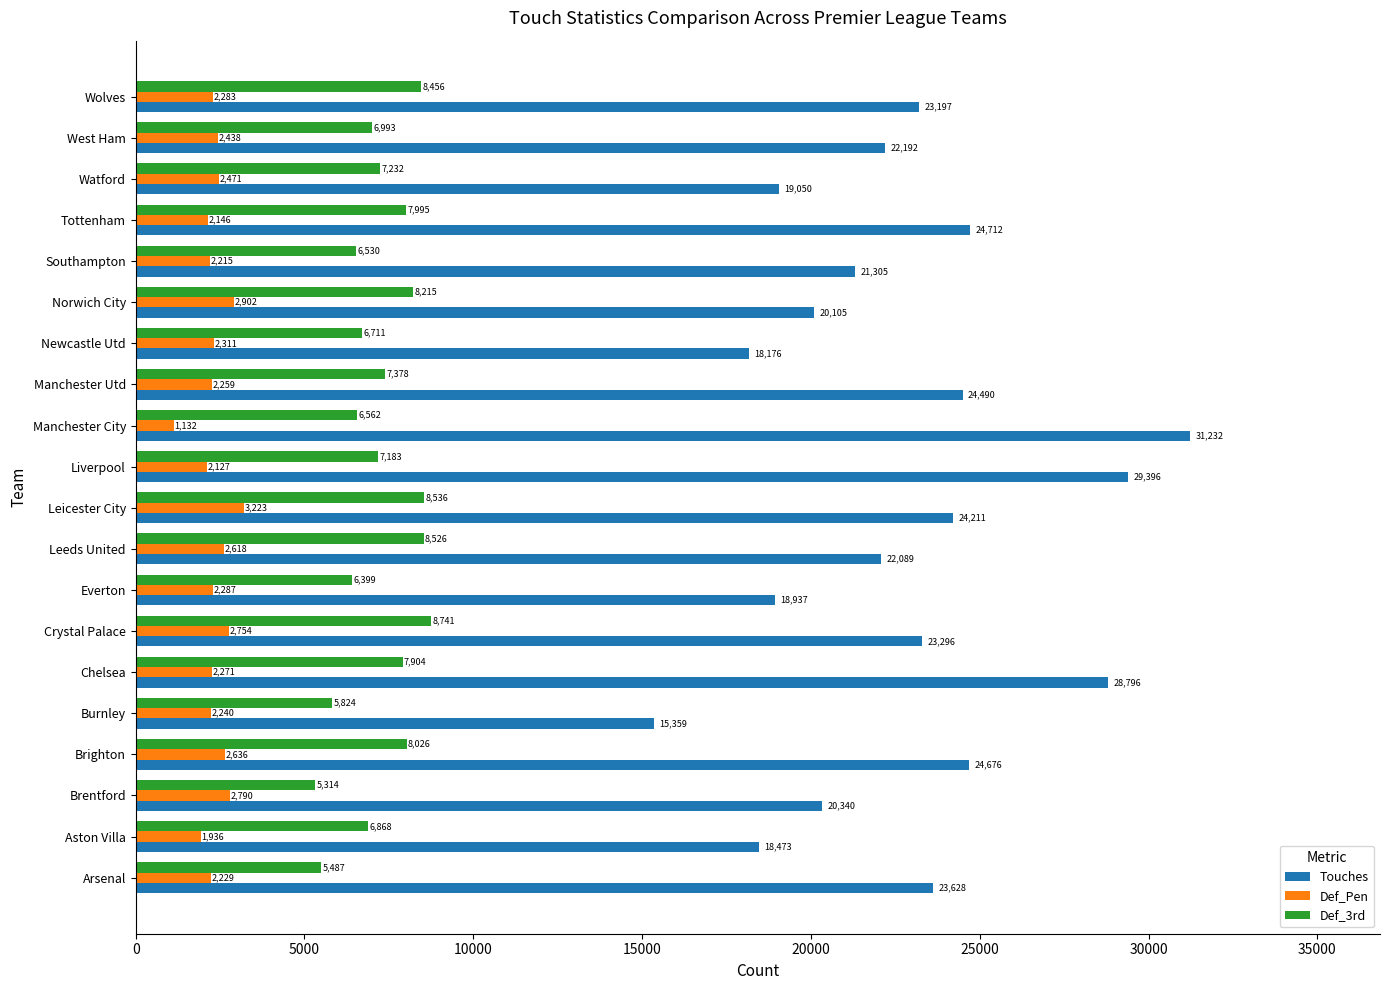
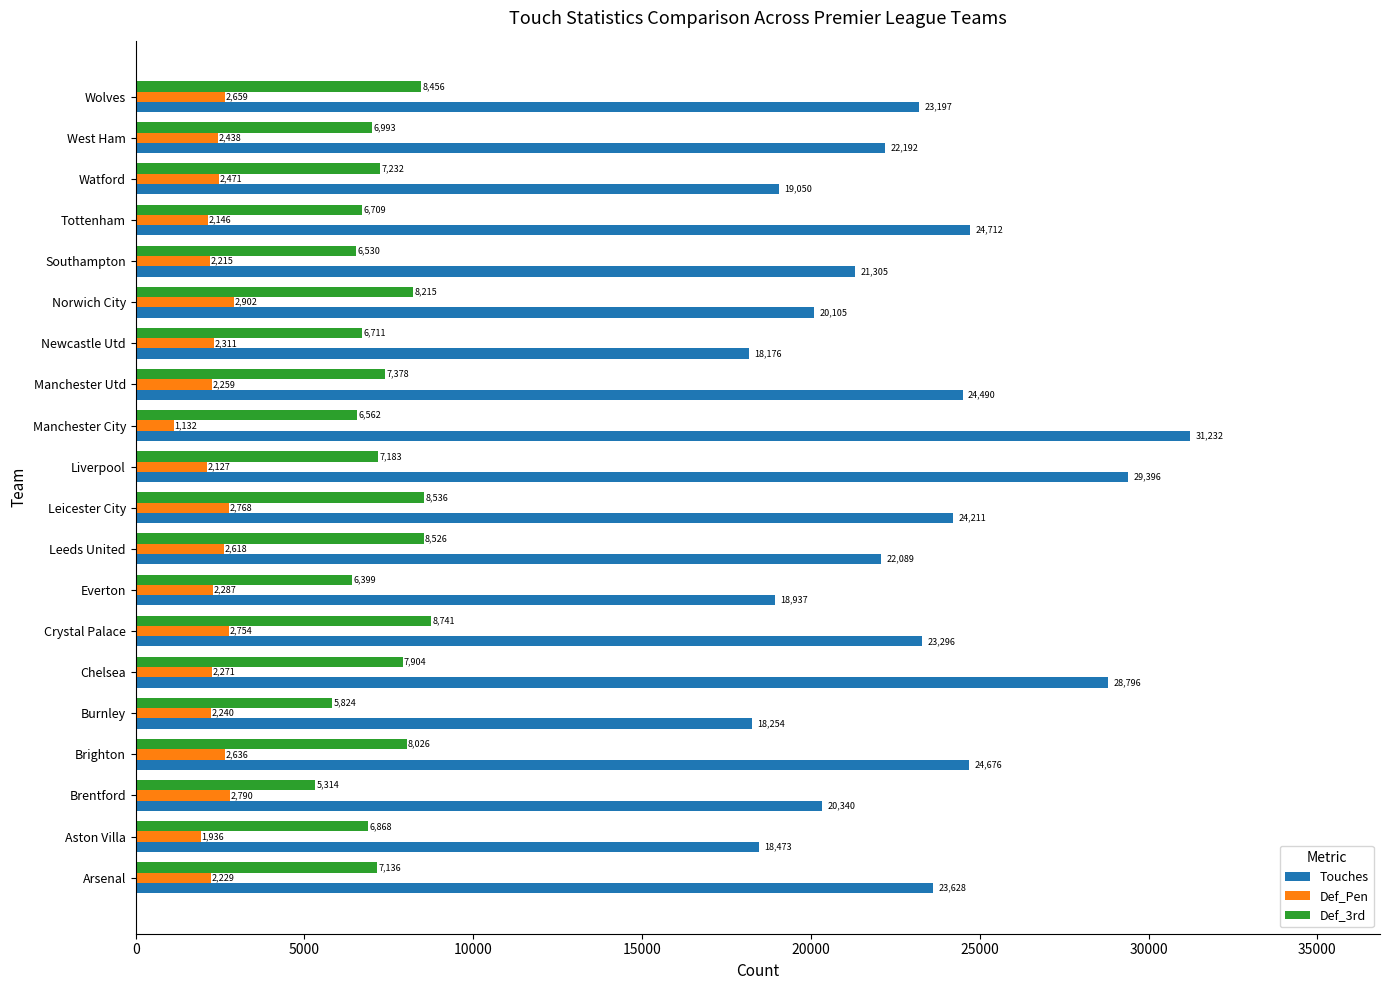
Def_Pen, Wolves: 2,283 -> 2,659
Def_3rd, Tottenham: 7,995 -> 6,709
Def_Pen, Leicester City: 3,223 -> 2,768
Touches, Burnley: 15,359 -> 18,254
Def_3rd, Arsenal: 5,487 -> 7,136
